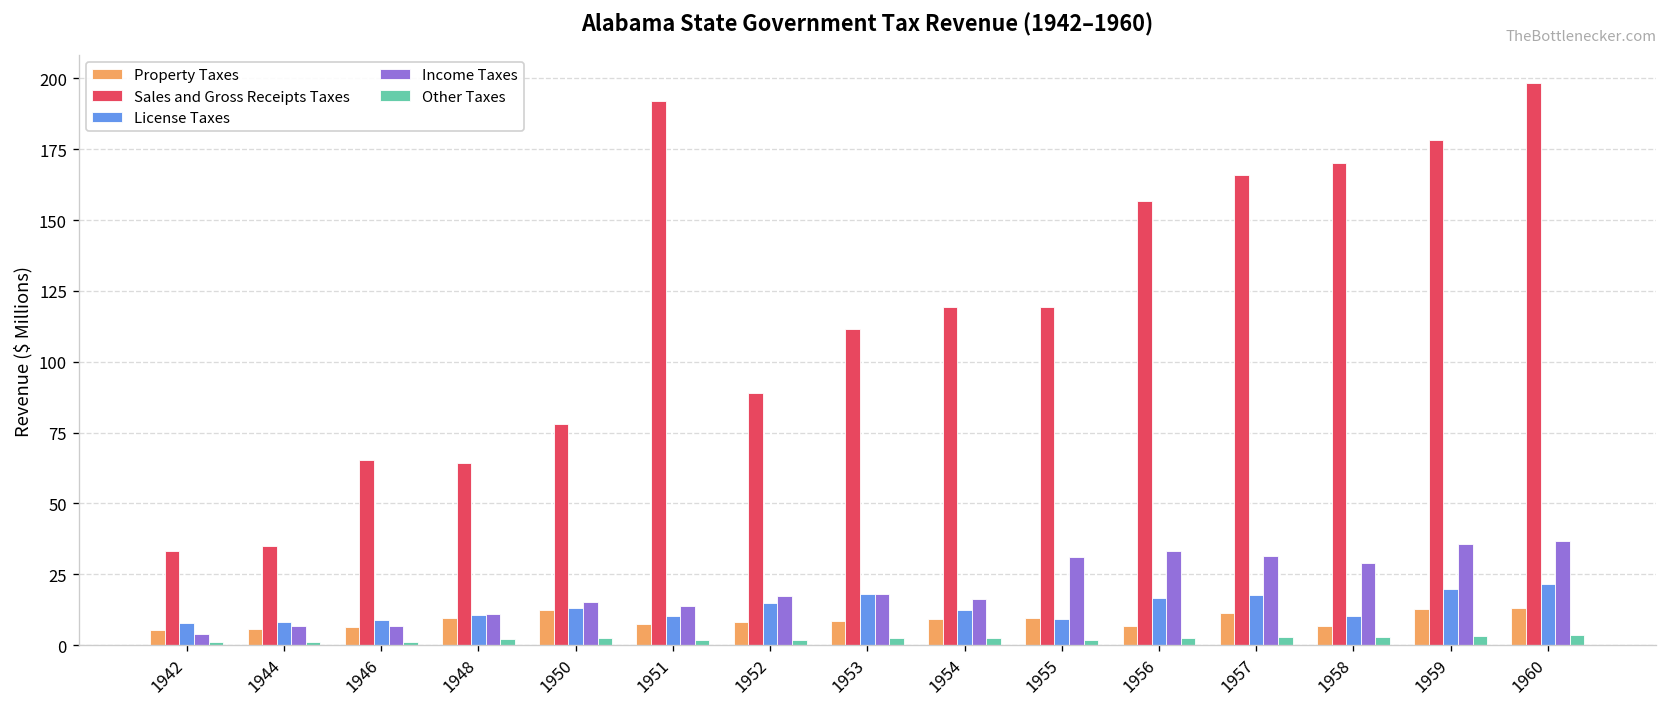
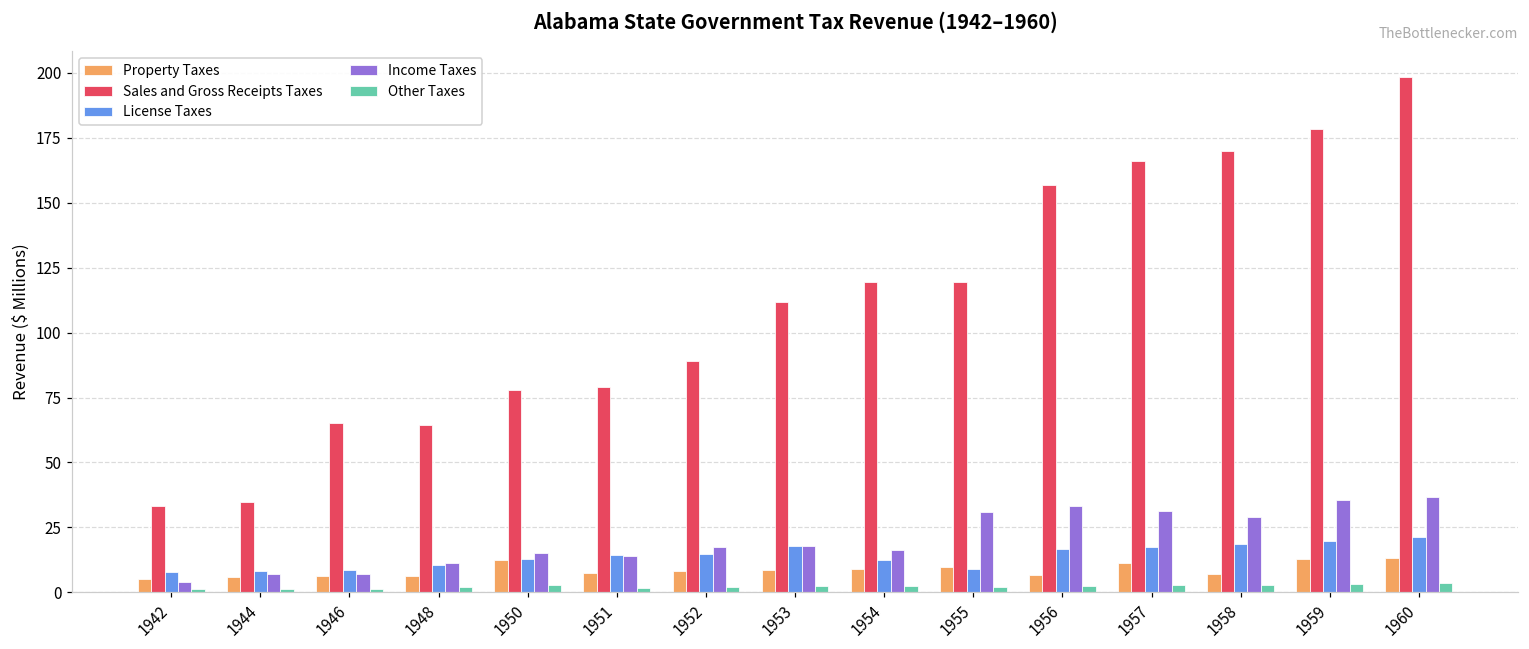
Property Taxes, 1948: 10 -> 6
Sales and Gross Receipts Taxes, 1951: 192 -> 79
License Taxes, 1951: 10 -> 14
License Taxes, 1958: 10 -> 18
